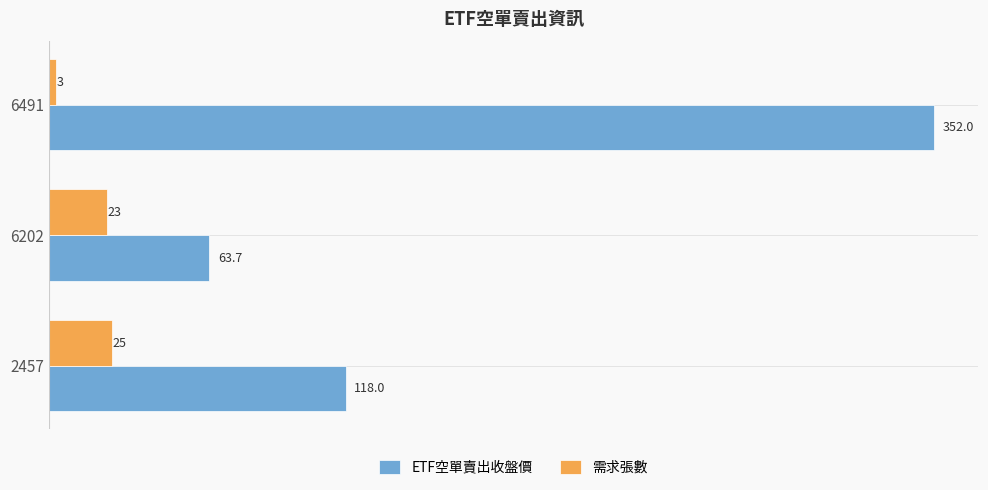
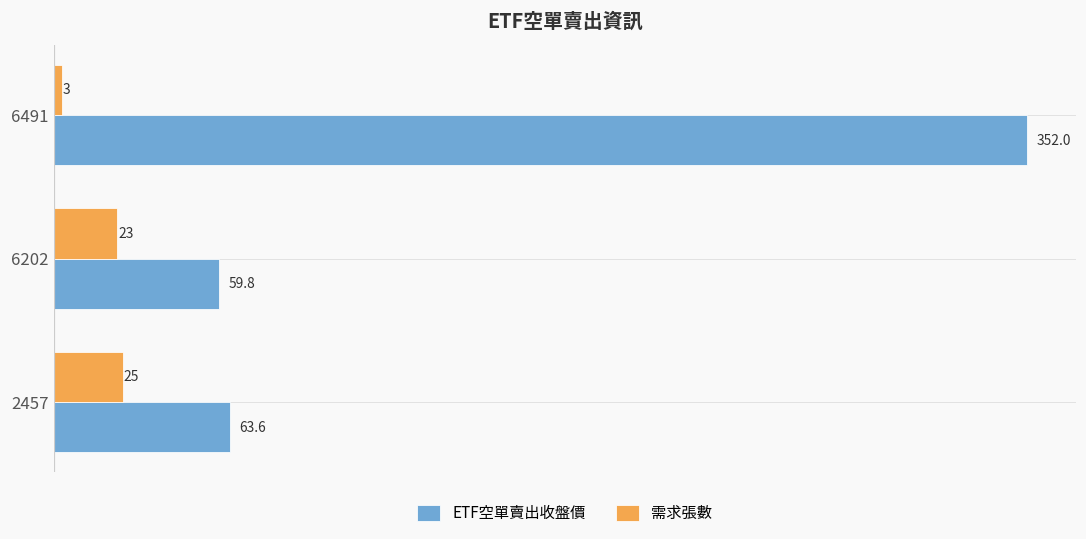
ETF空單賣出收盤價, 6202: 63.7 -> 59.8
ETF空單賣出收盤價, 2457: 118.0 -> 63.6
